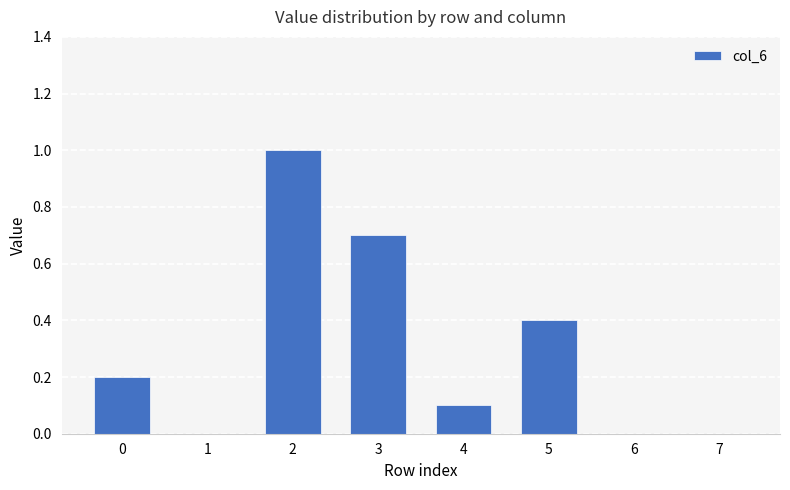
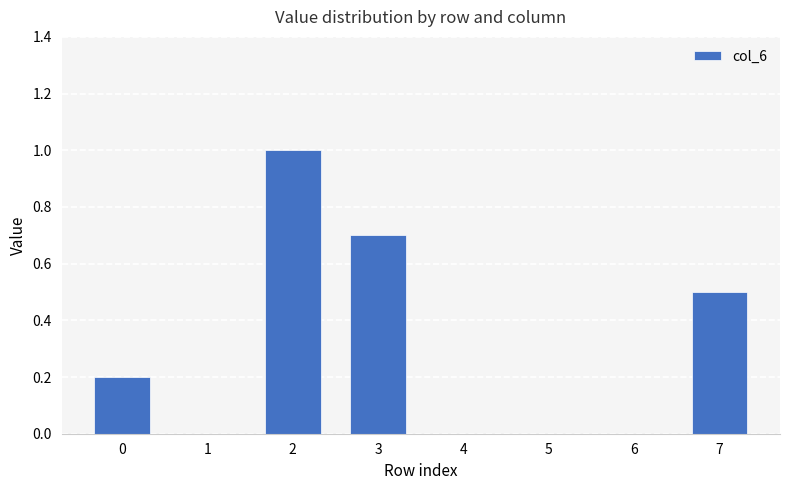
4: 0.1 -> 0.0
5: 0.4 -> 0.0
7: 0.0 -> 0.5
